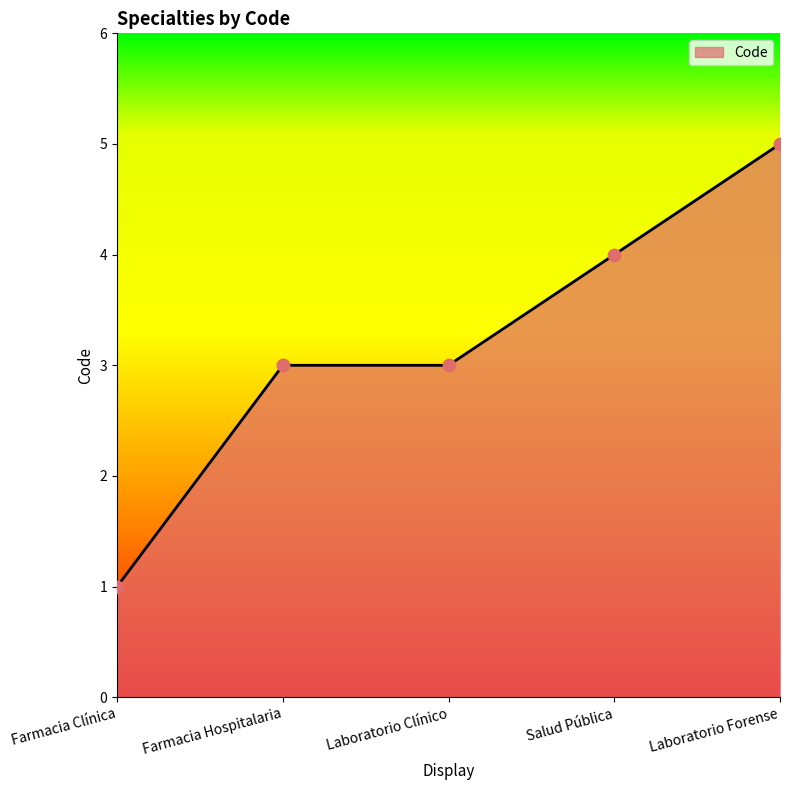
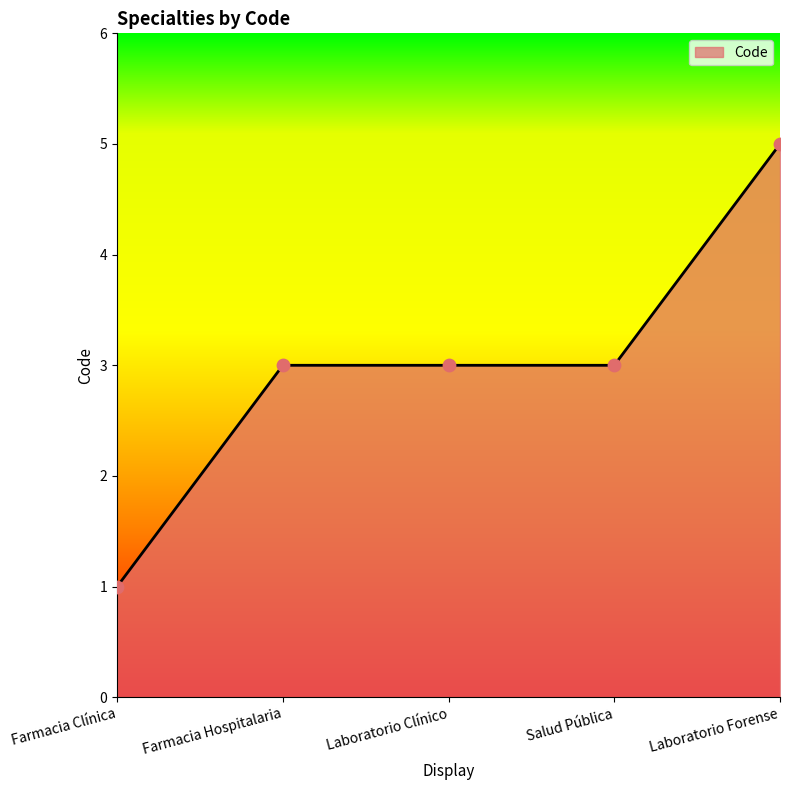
Salud Pública: 4 -> 3
